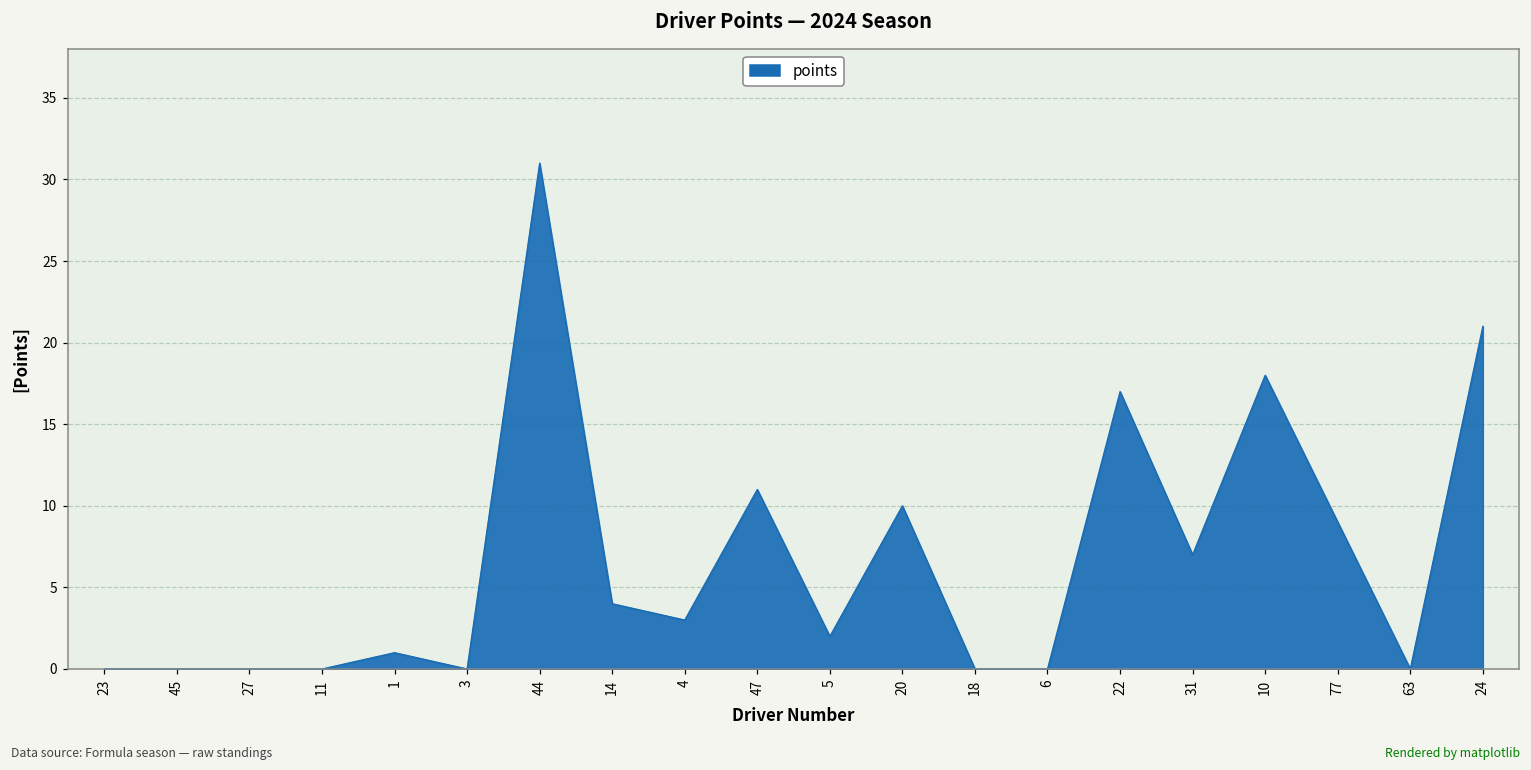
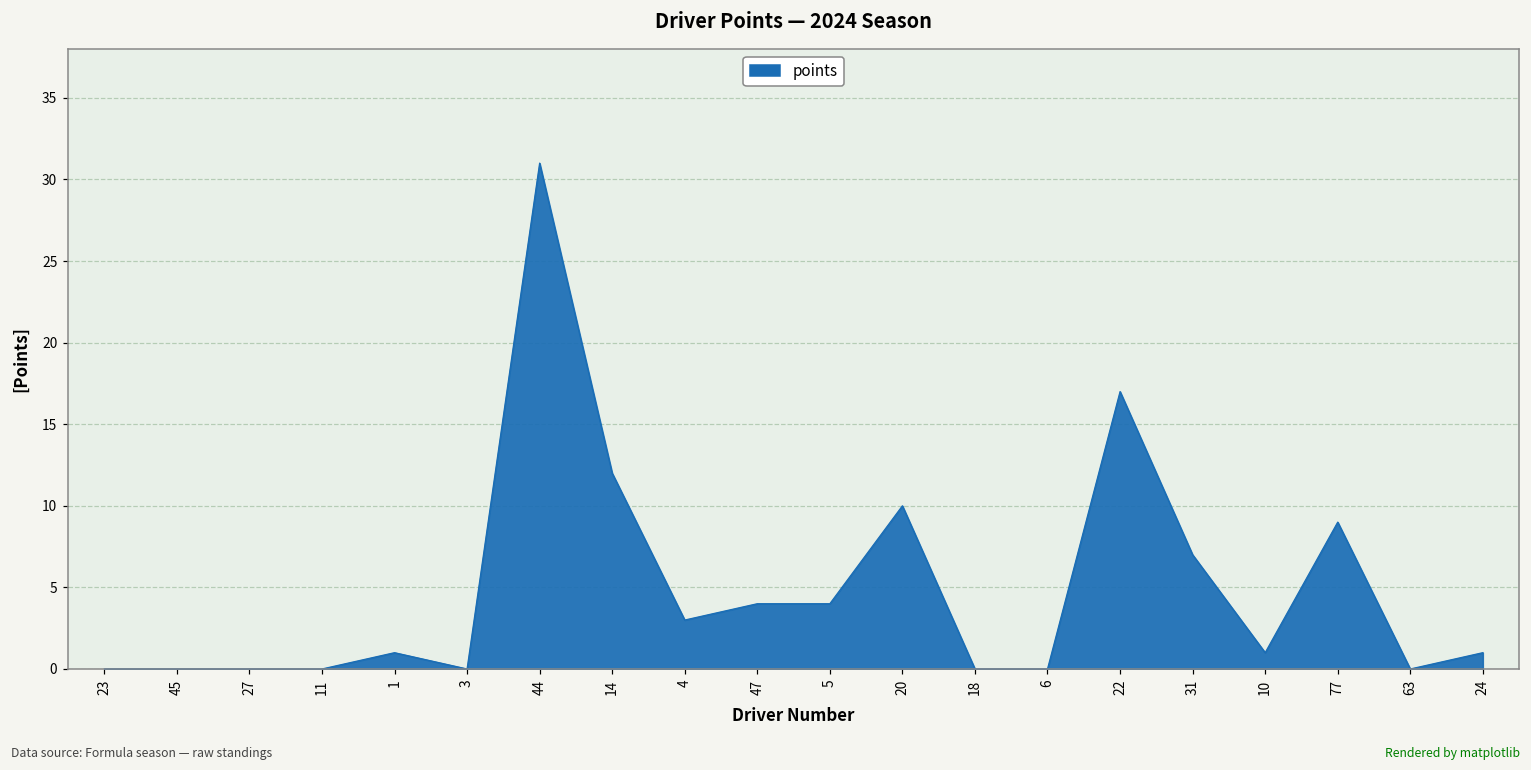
14: 4 -> 12
47: 11 -> 4
5: 2 -> 4
10: 18 -> 1
24: 21 -> 1
